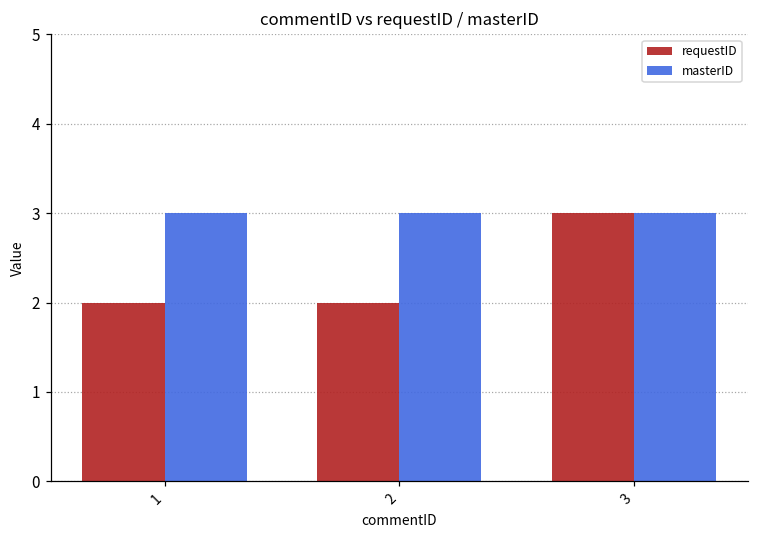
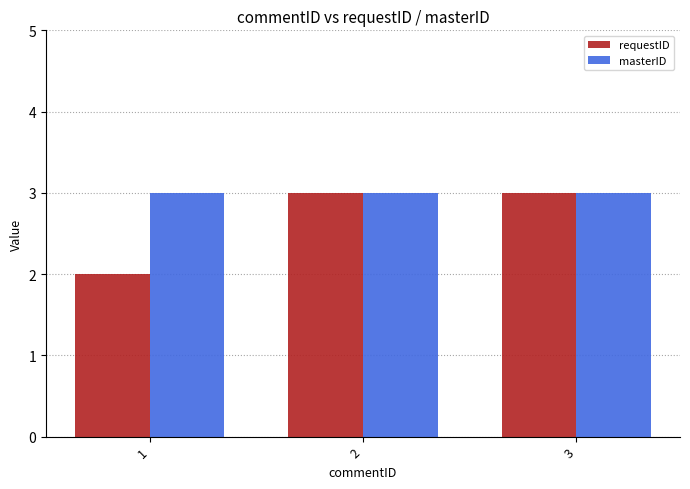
requestID, 2: 2 -> 3
